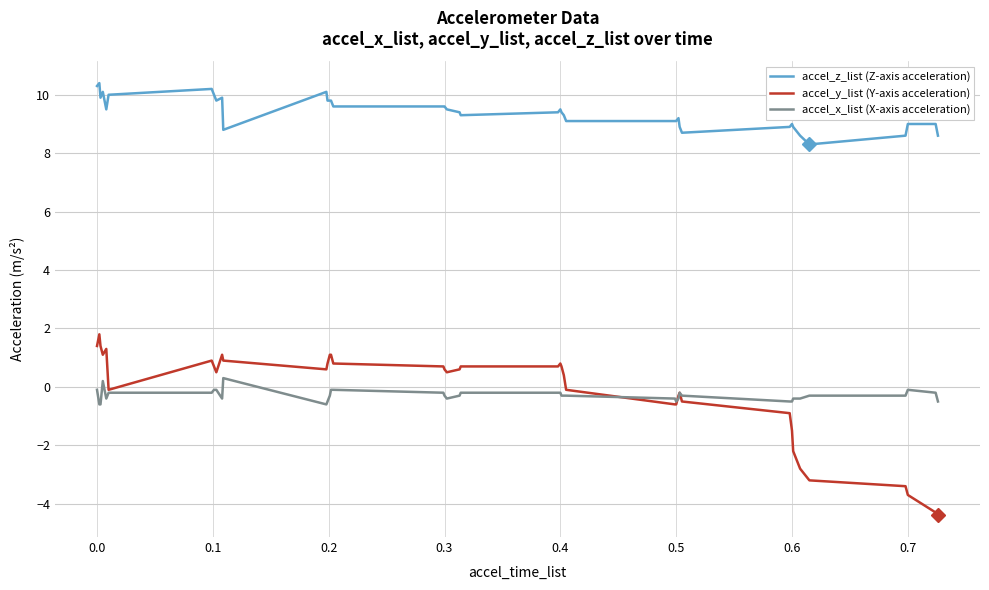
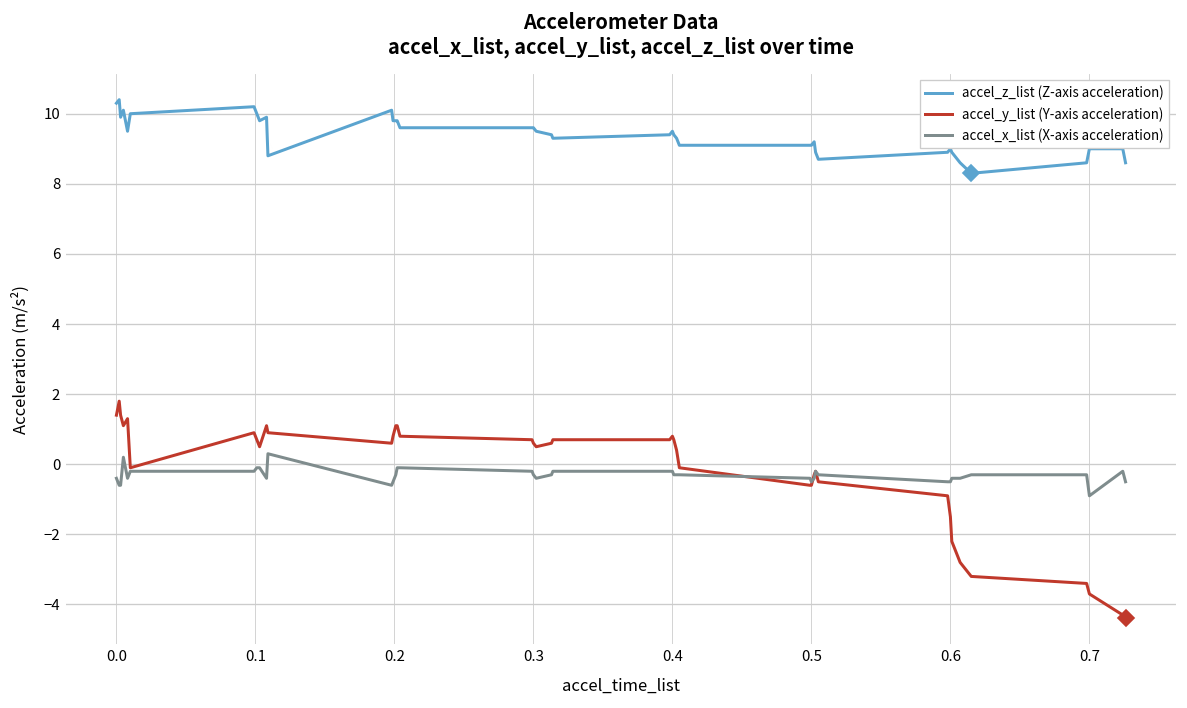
accel_x_list (X-axis acceleration), 0.0: -0.1 -> -0.4
accel_x_list (X-axis acceleration), 0.7: -0.1 -> -0.9
